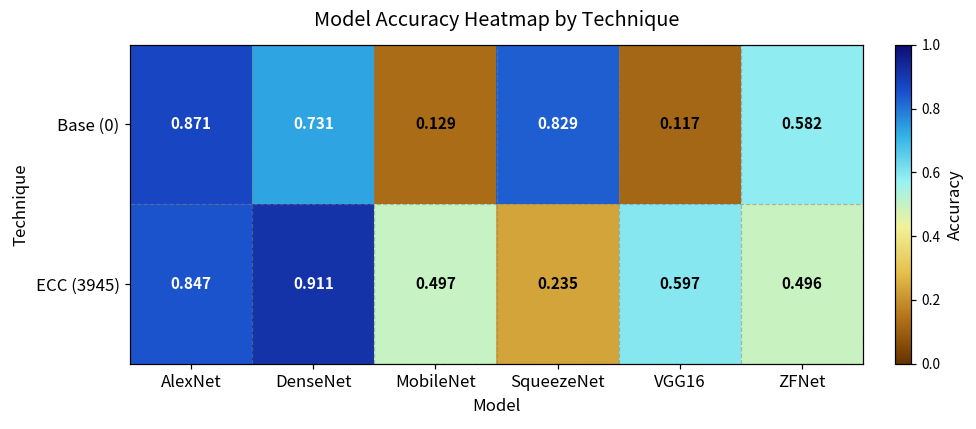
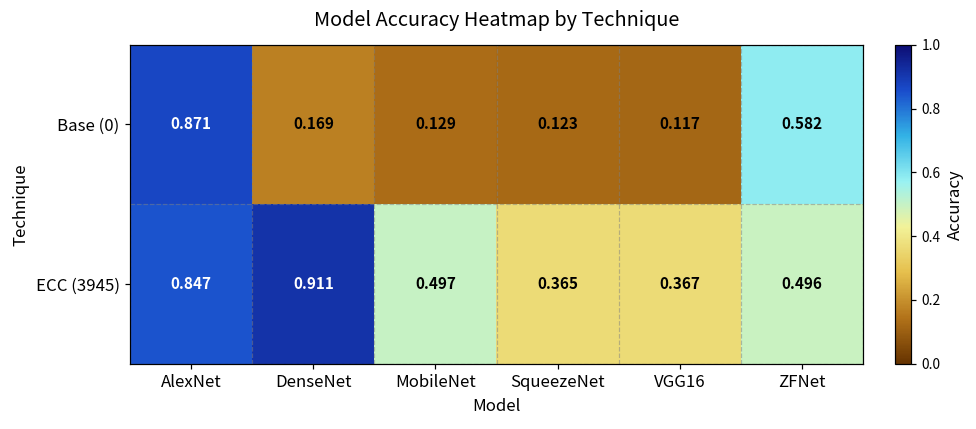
Base (0), DenseNet: 0.731 -> 0.169
Base (0), SqueezeNet: 0.829 -> 0.123
ECC (3945), SqueezeNet: 0.235 -> 0.365
ECC (3945), VGG16: 0.597 -> 0.367
